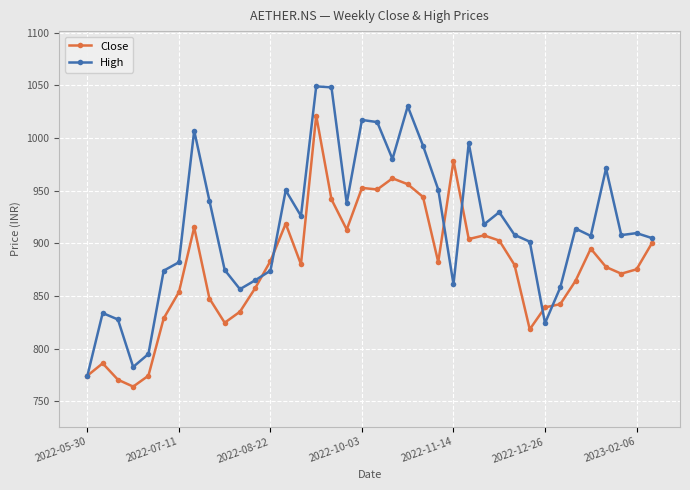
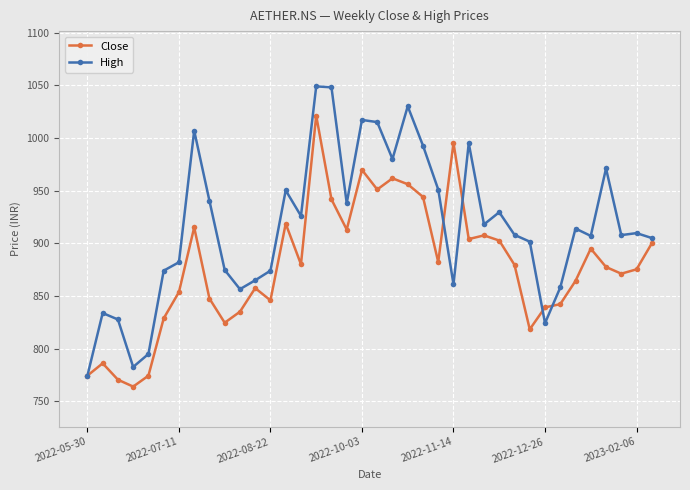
Close, 2022-08-22: 883 -> 846
Close, 2022-10-03: 953 -> 970
Close, 2022-11-14: 978 -> 995
